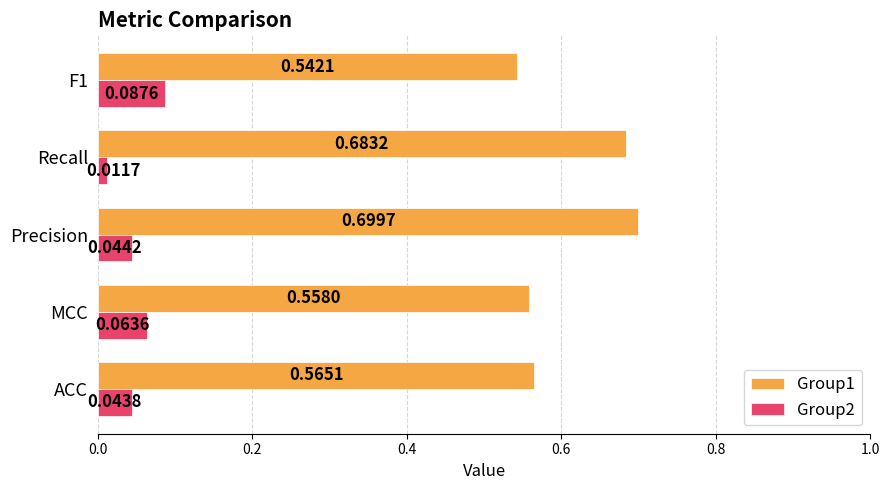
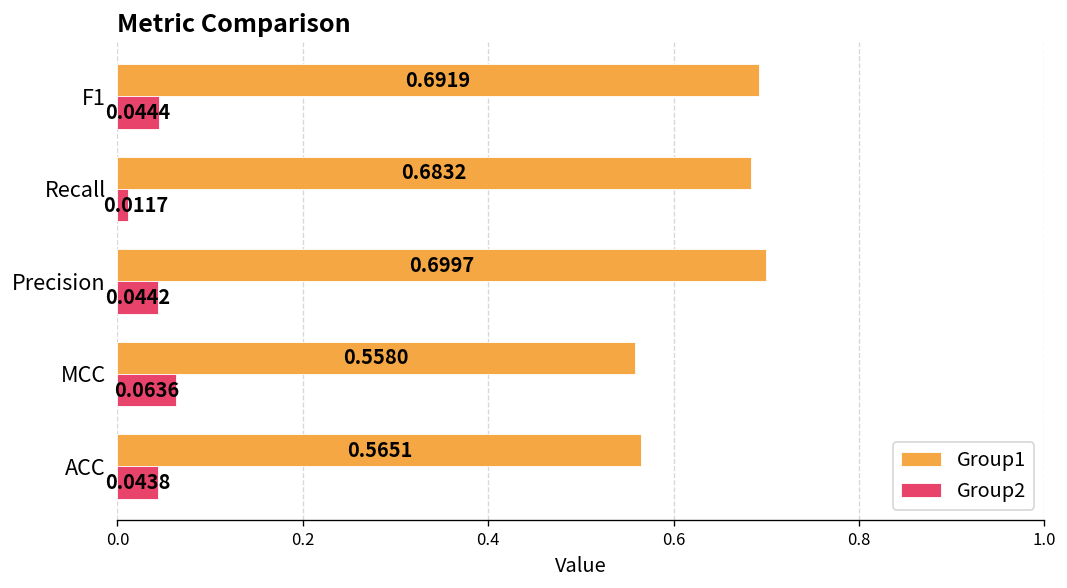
Group1, F1: 0.5421 -> 0.6919
Group2, F1: 0.0876 -> 0.0444
